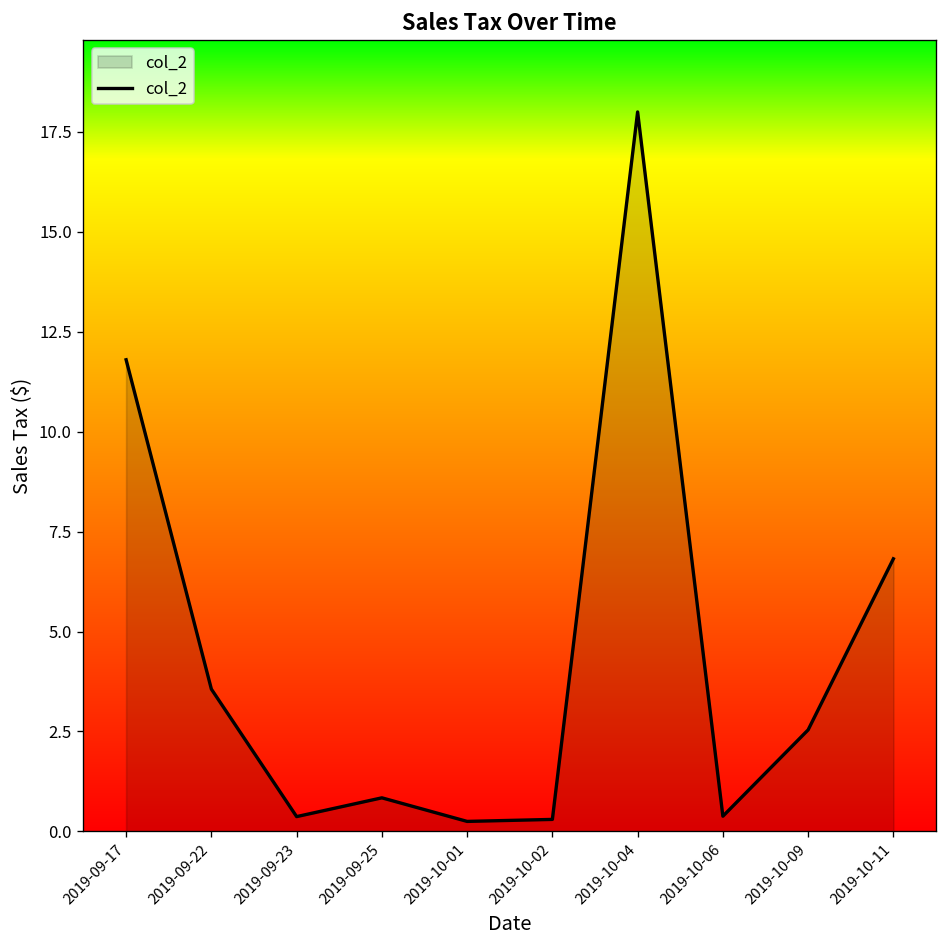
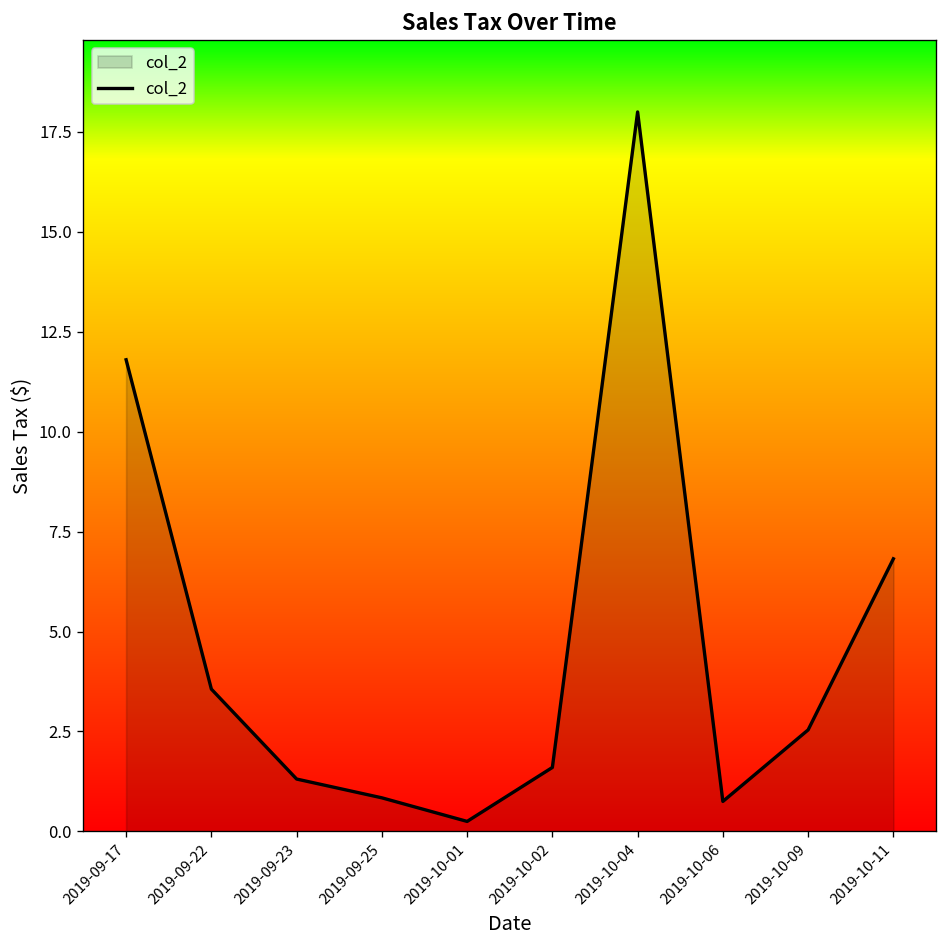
2019-09-23: 0.4 -> 1.3
2019-10-02: 0.3 -> 1.6
2019-10-06: 0.4 -> 0.8
